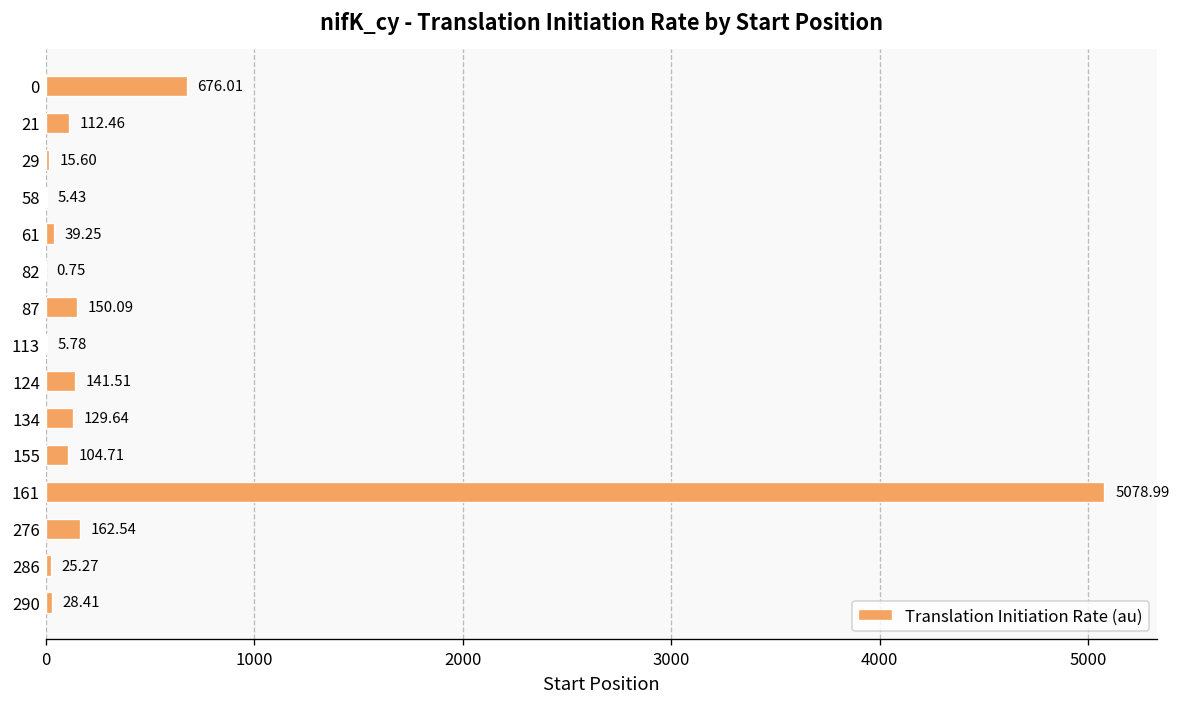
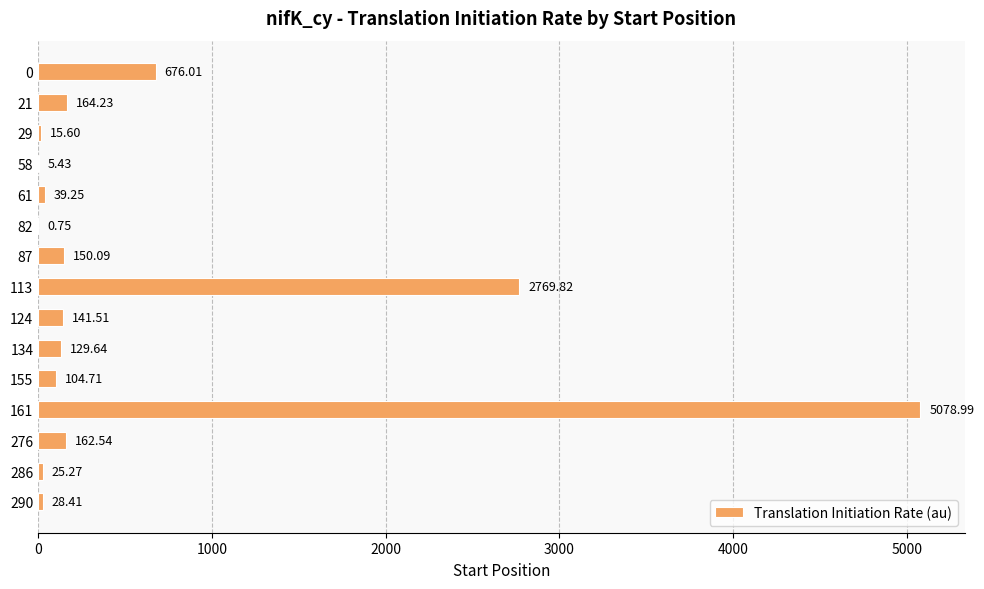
21: 112.46 -> 164.23
113: 5.78 -> 2769.82
